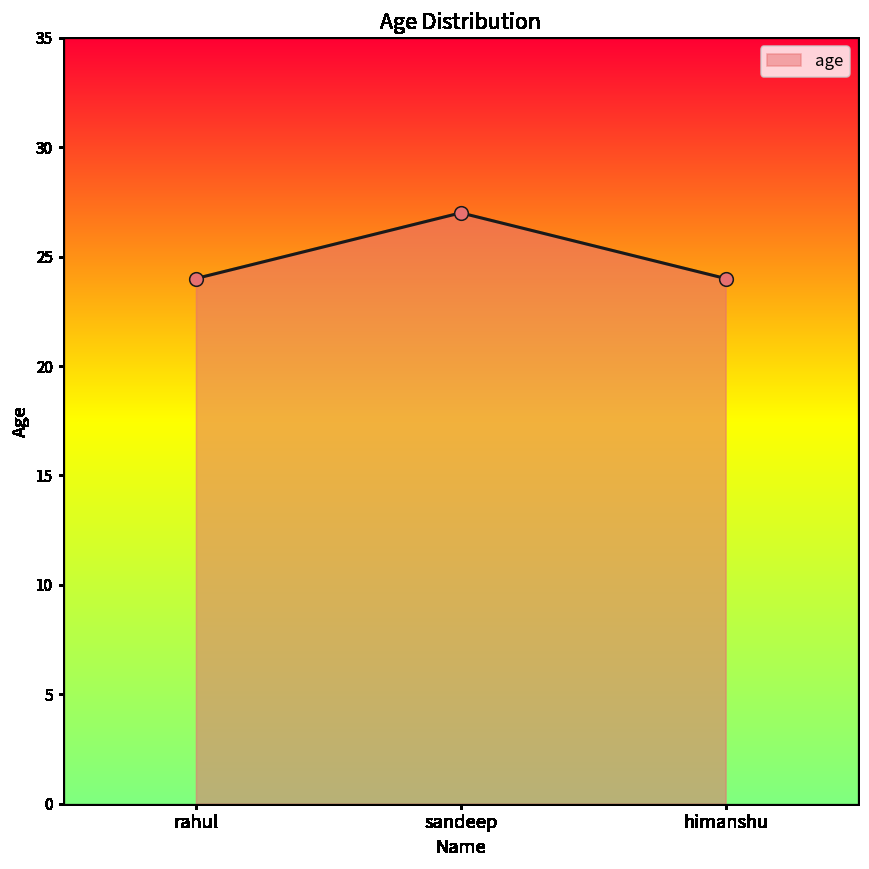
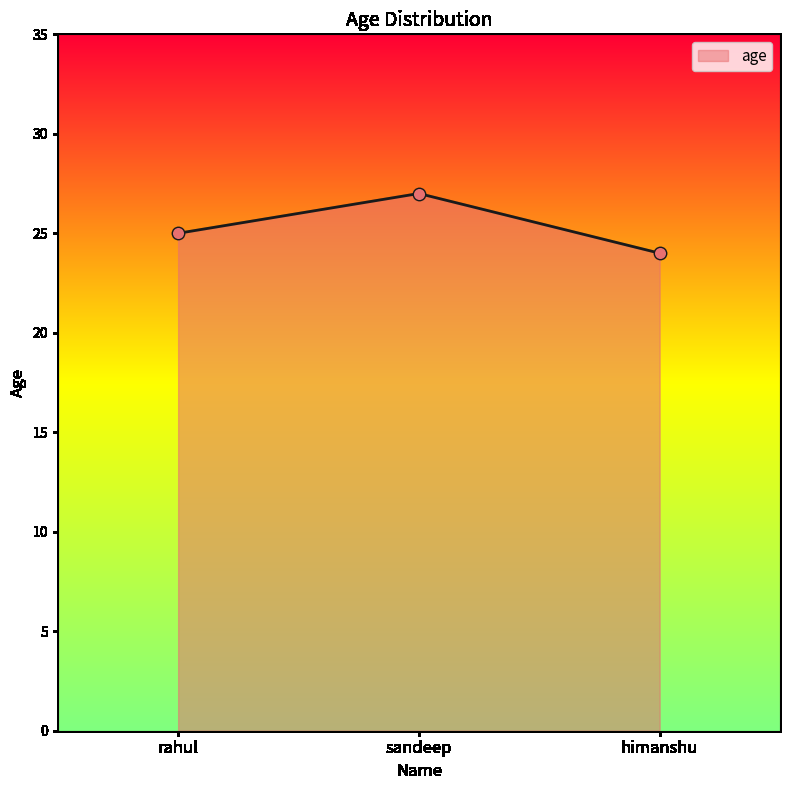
rahul: 24 -> 25
